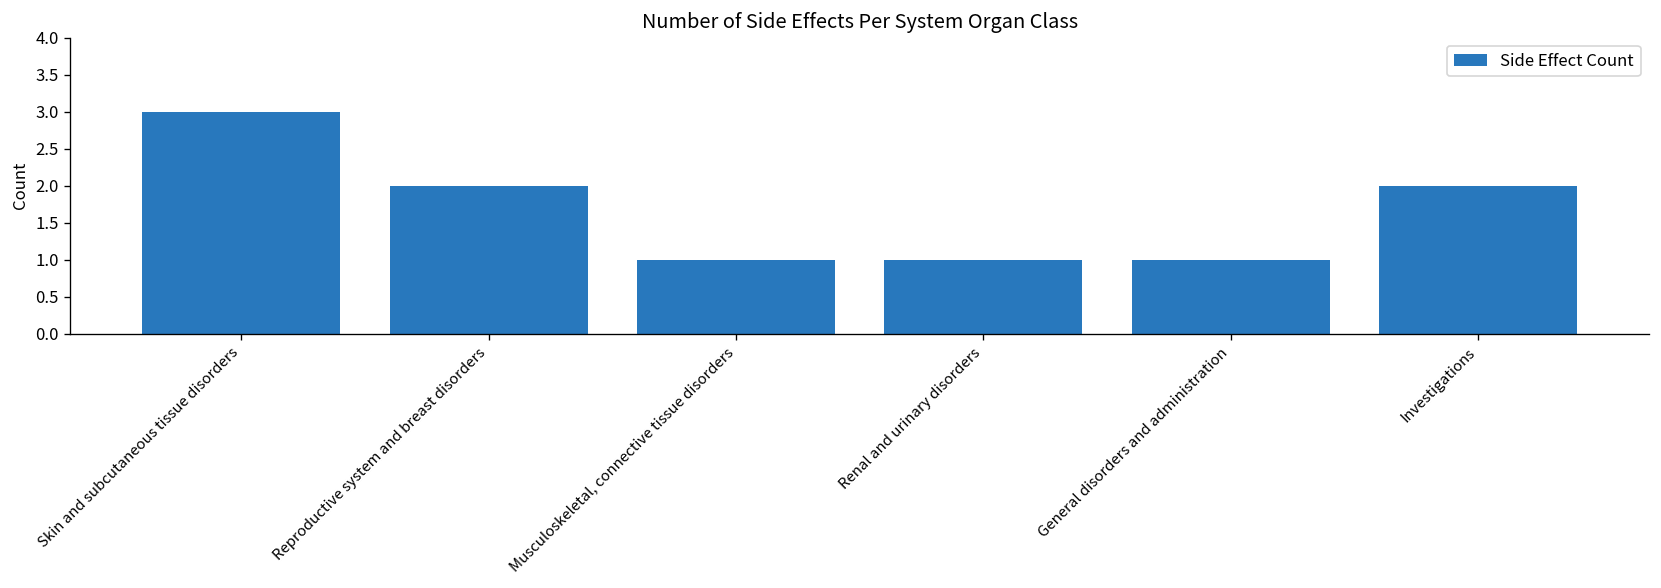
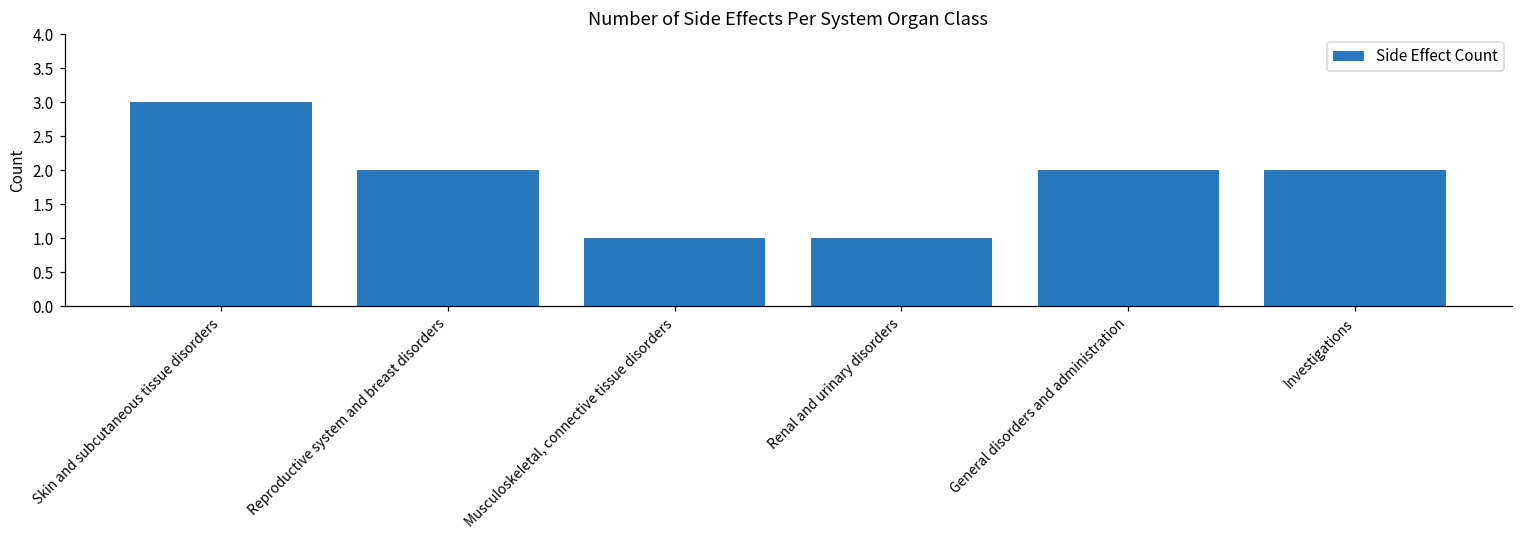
General disorders and administration: 1 -> 2
